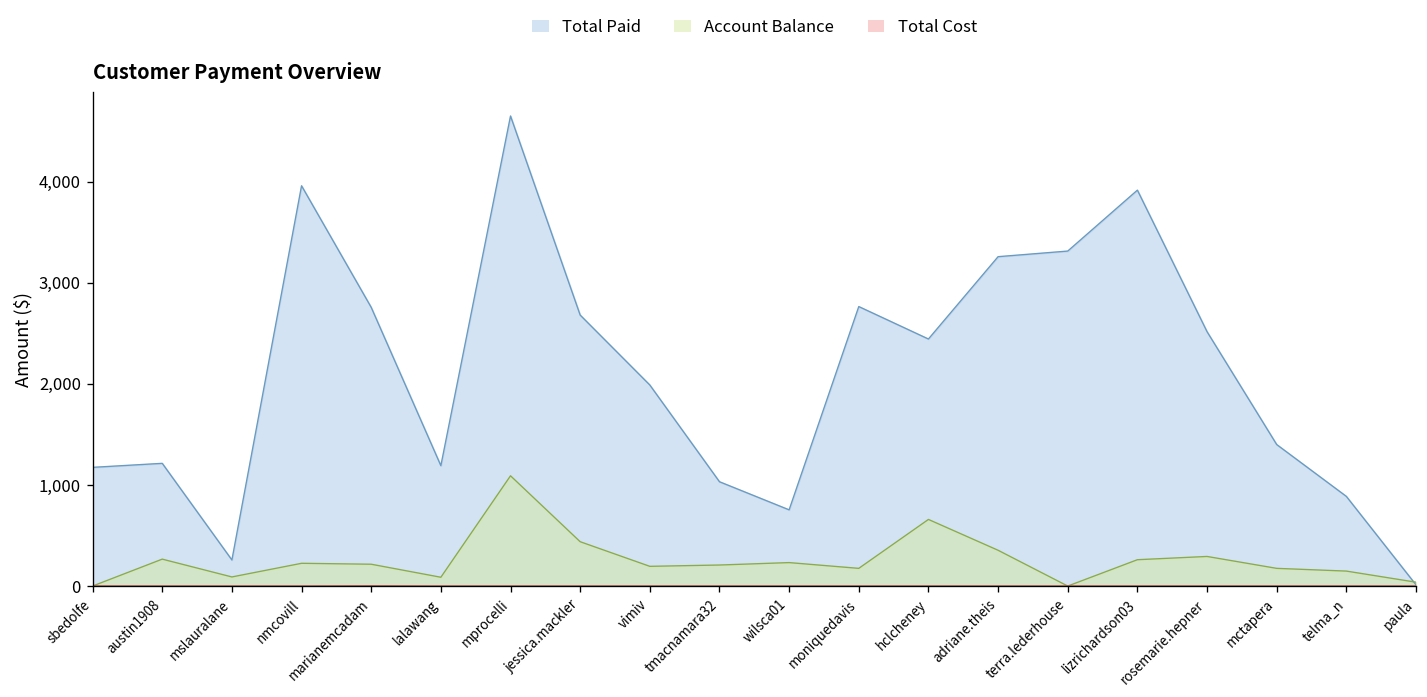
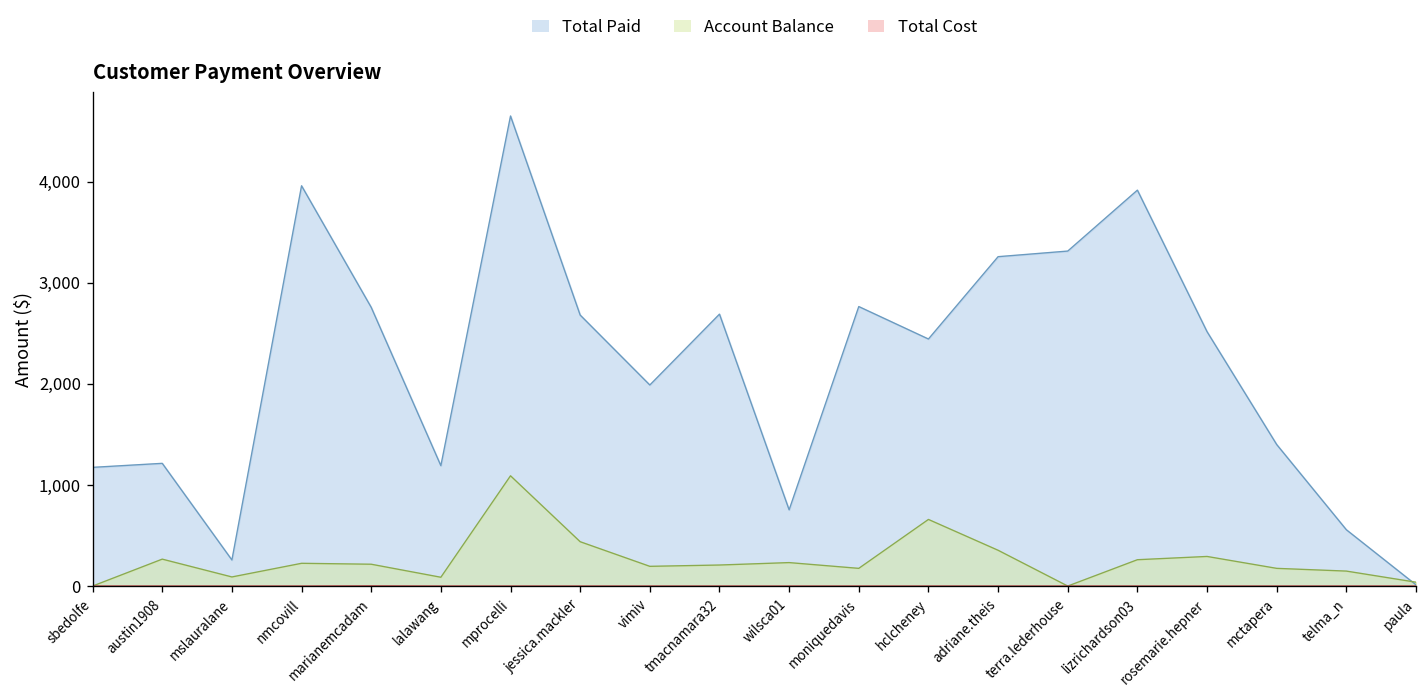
Total Paid, tmacnamara32: 1,000 -> 2,700
Total Paid, telma_n: 900 -> 600
